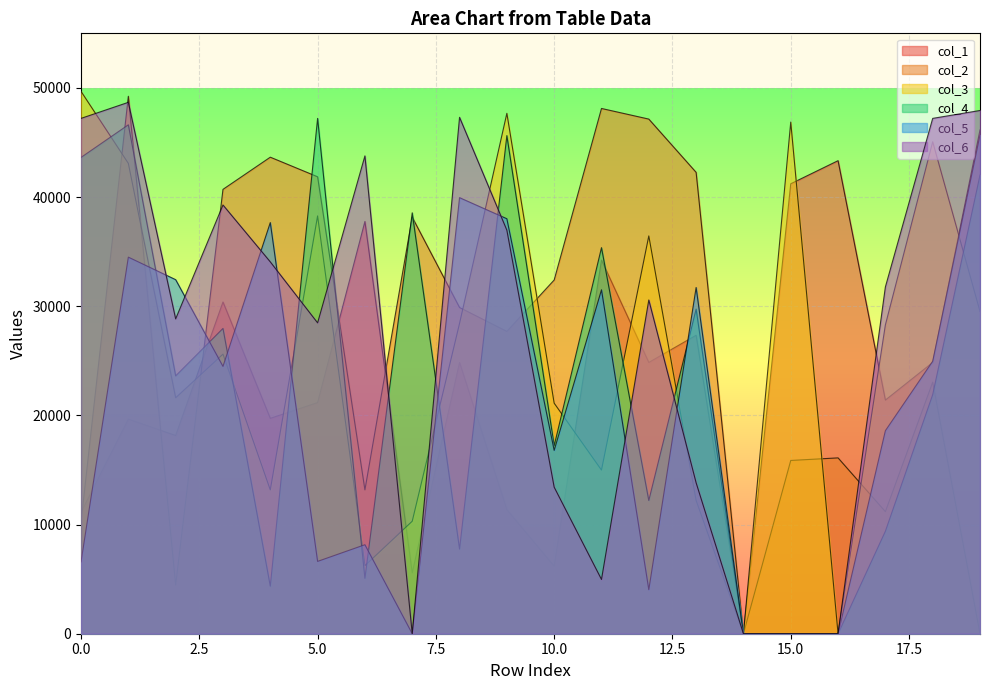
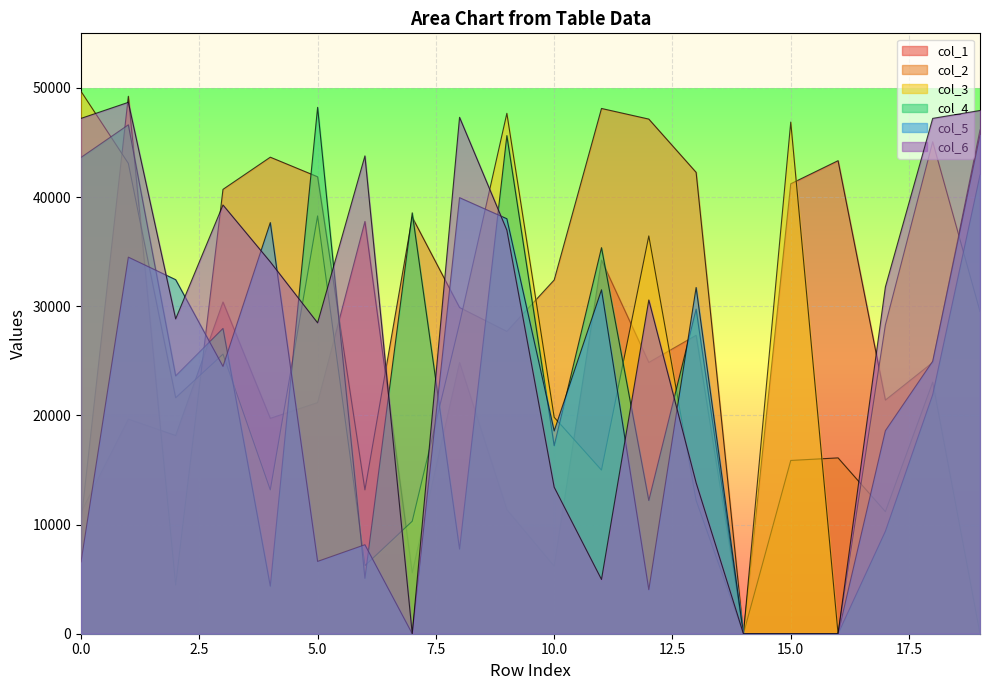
col_4, 5.0: 47200 -> 48200
col_3, 10.0: 21100 -> 19800
col_5, 10.0: 16800 -> 18600
